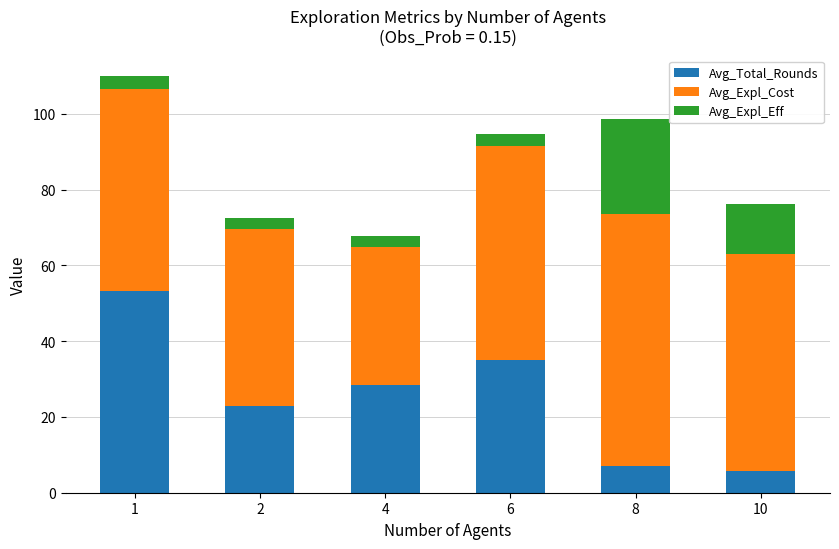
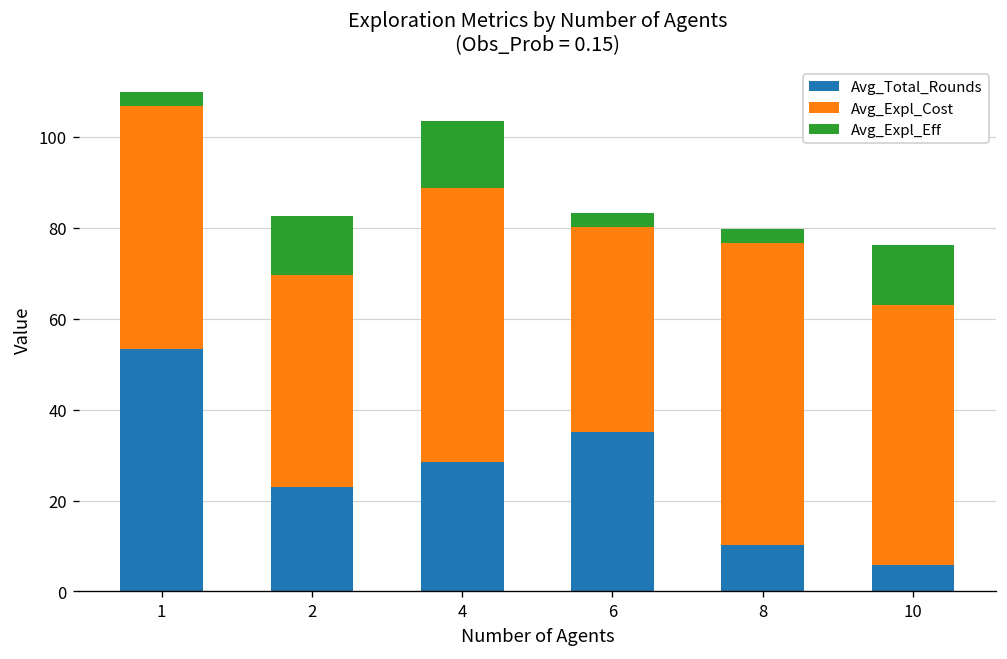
Avg_Expl_Eff, 2: 3 -> 13
Avg_Expl_Cost, 4: 36 -> 60
Avg_Expl_Eff, 4: 3 -> 15
Avg_Expl_Cost, 6: 56 -> 45
Avg_Total_Rounds, 8: 7 -> 10
Avg_Expl_Eff, 8: 25 -> 3
